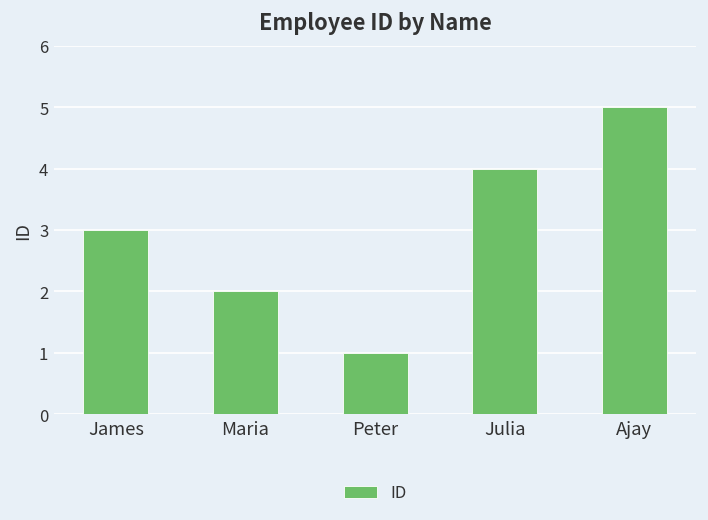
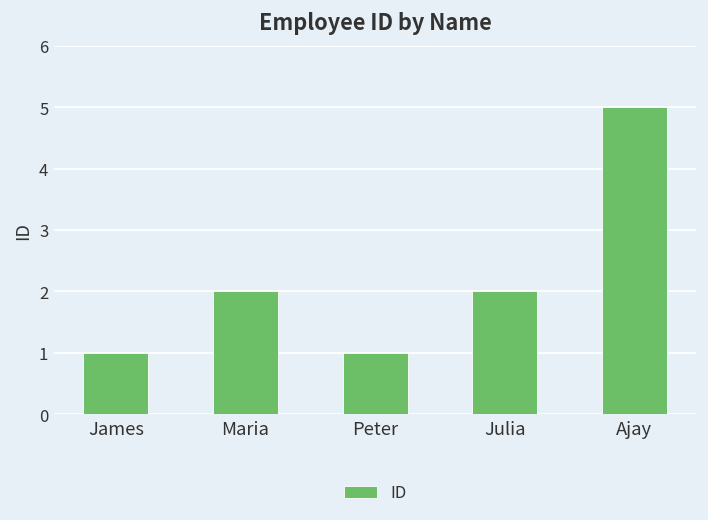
James: 3 -> 1
Julia: 4 -> 2
